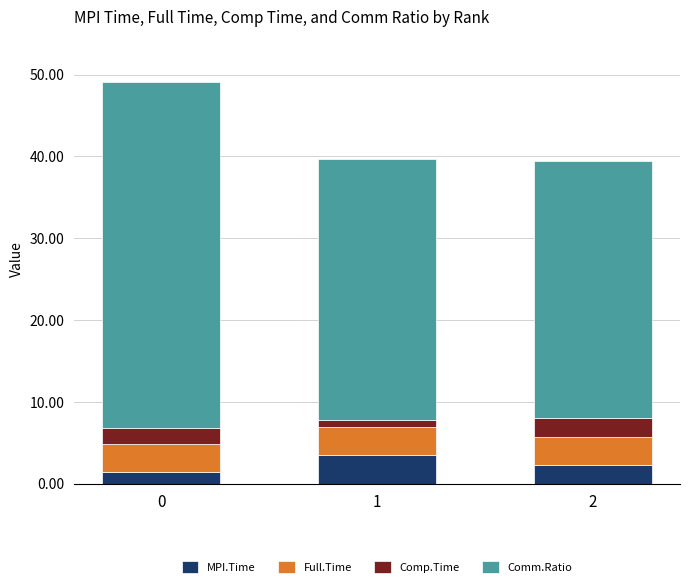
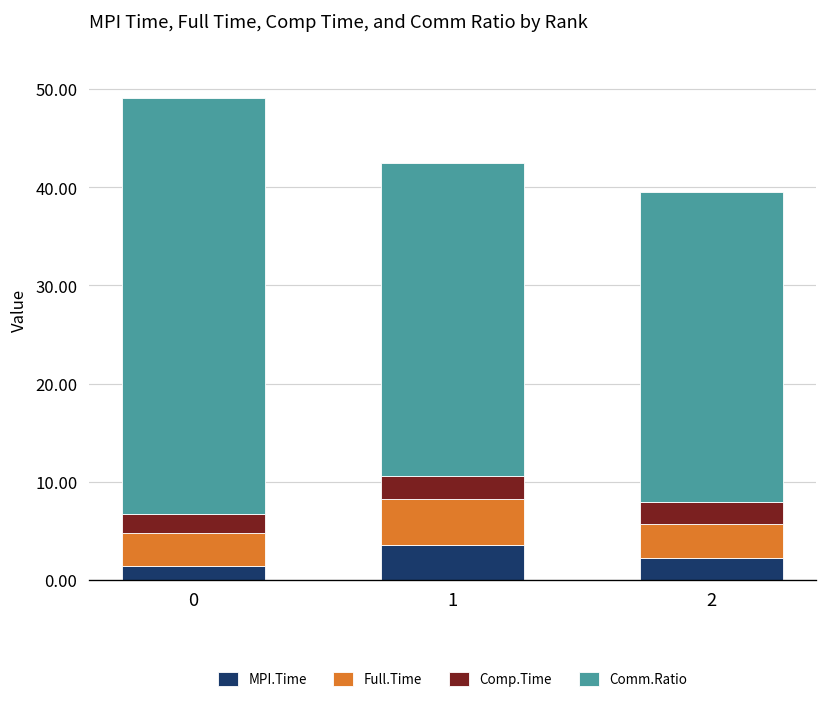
Full.Time, 1: 3 -> 5
Comp.Time, 1: 1 -> 2
